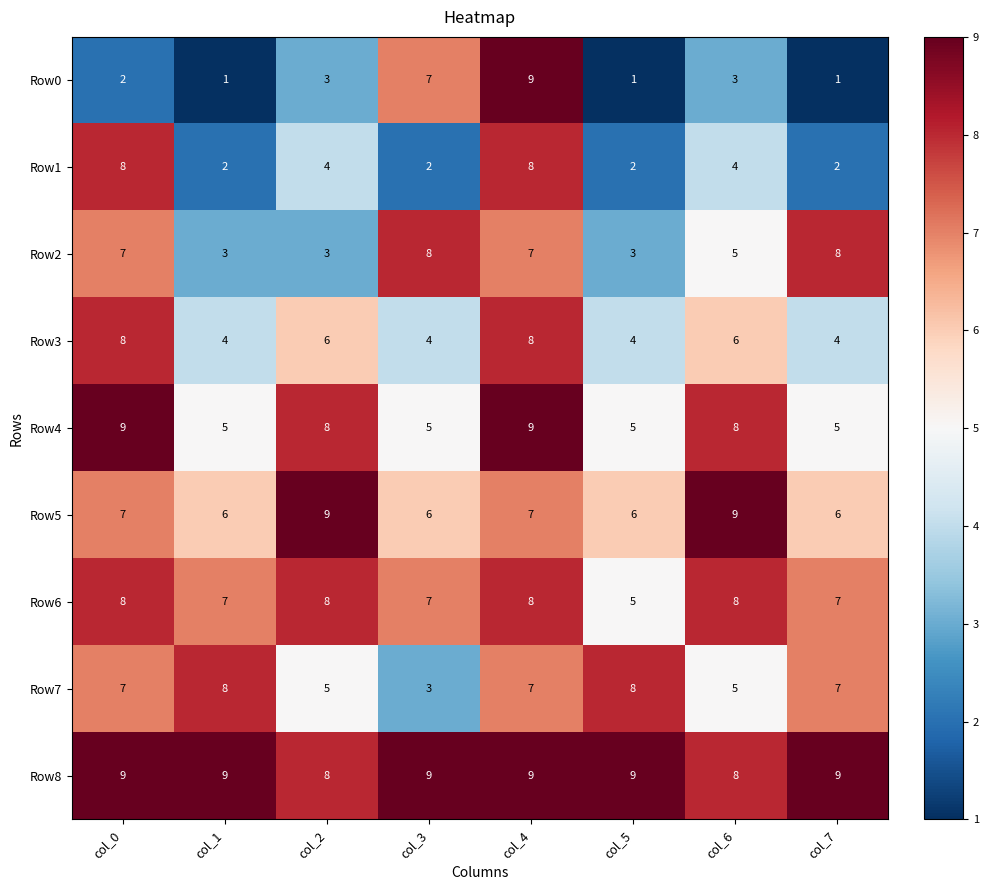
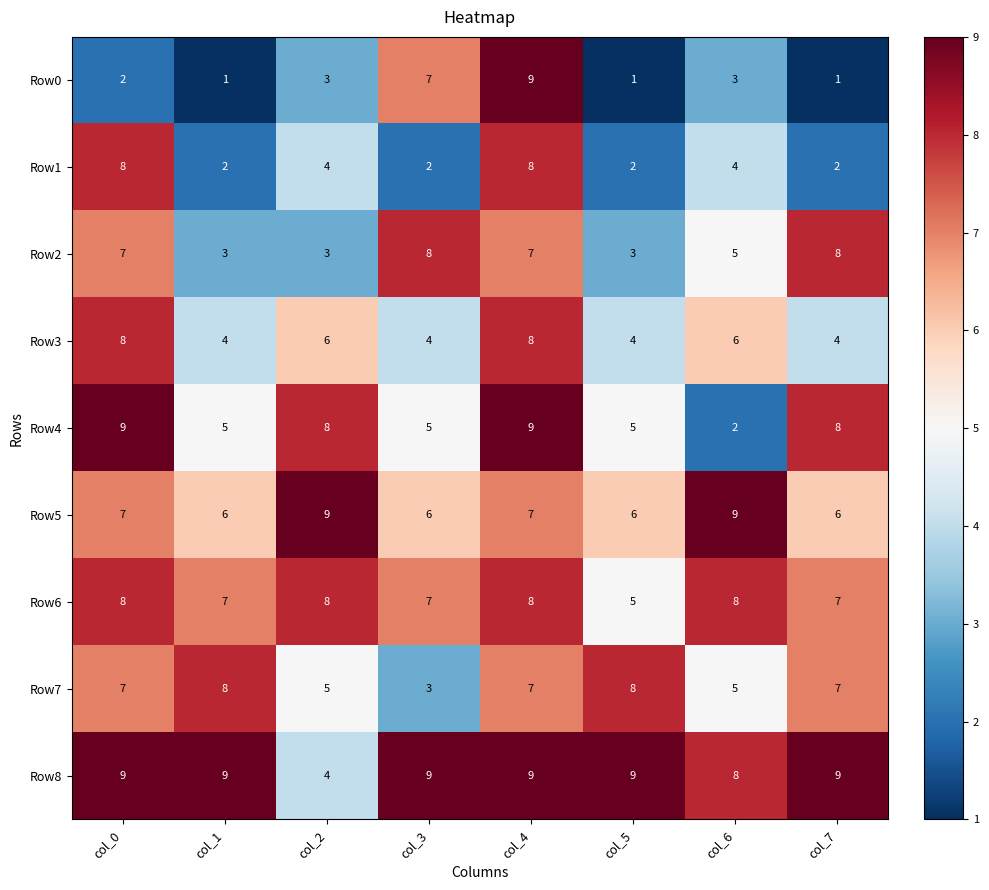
Row4, col_6: 8 -> 2
Row4, col_7: 5 -> 8
Row8, col_2: 8 -> 4
